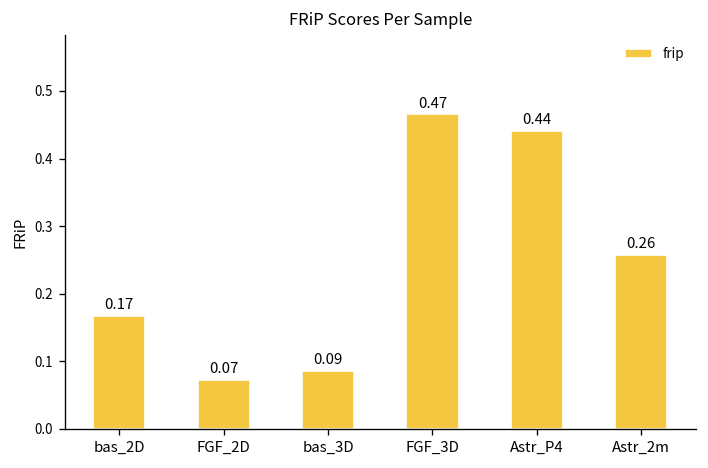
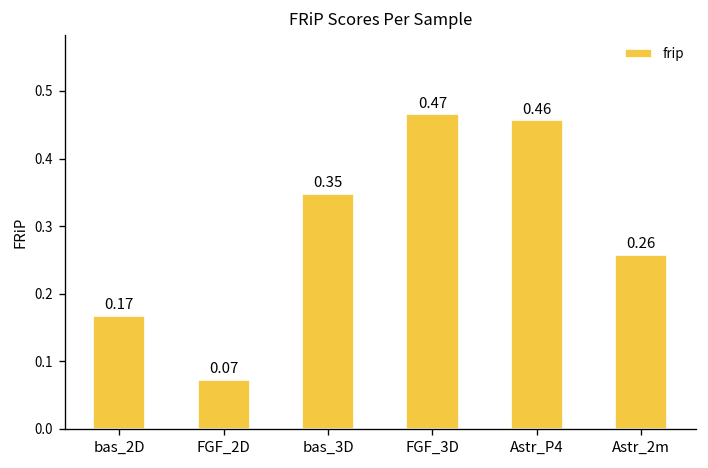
bas_3D: 0.09 -> 0.35
Astr_P4: 0.44 -> 0.46
